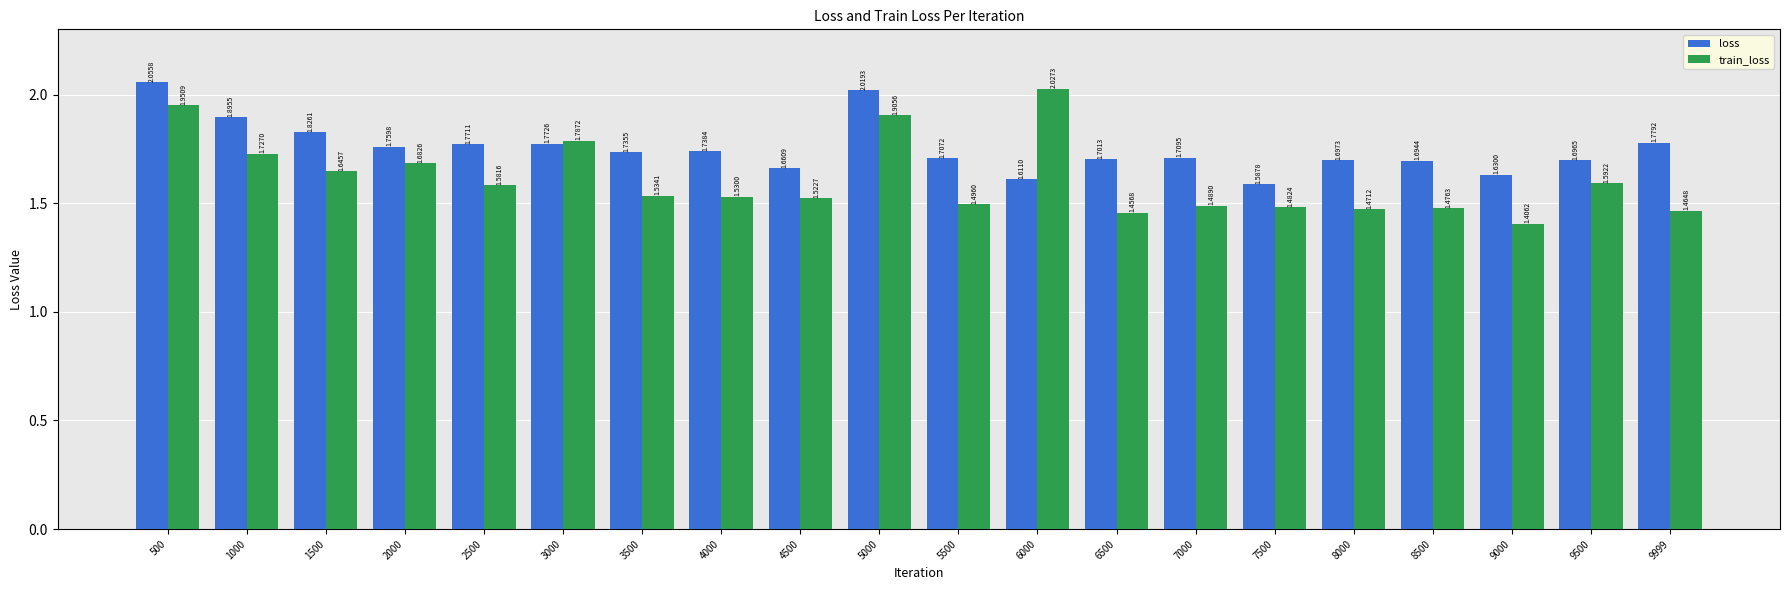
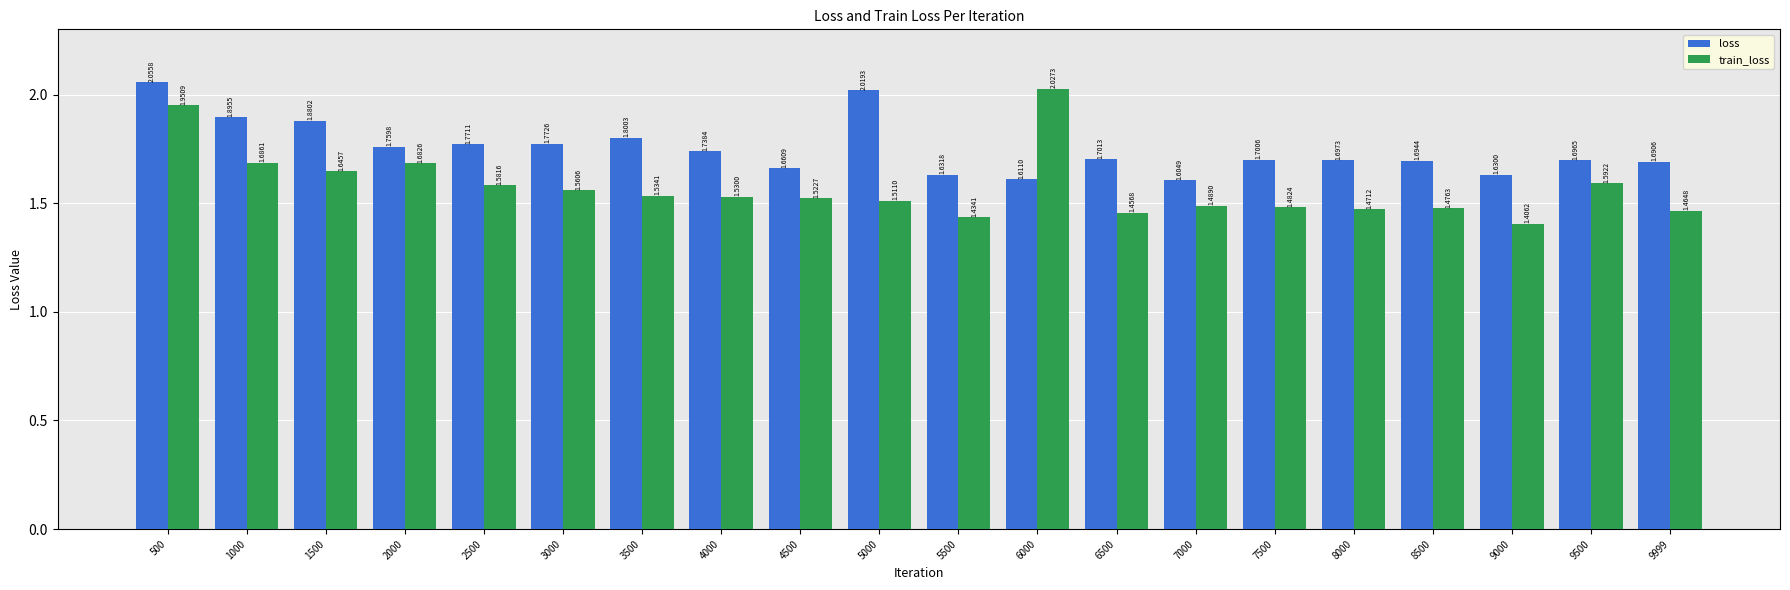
train_loss, 1000: 1.7270 -> 1.6861
loss, 1500: 1.8261 -> 1.8802
train_loss, 3000: 1.7872 -> 1.5606
loss, 3500: 1.7355 -> 1.8003
train_loss, 5000: 1.9056 -> 1.5110
loss, 5500: 1.7072 -> 1.6318
train_loss, 5500: 1.4960 -> 1.4341
loss, 7000: 1.7095 -> 1.6049
loss, 7500: 1.5878 -> 1.7006
loss, 9999: 1.7792 -> 1.6906
